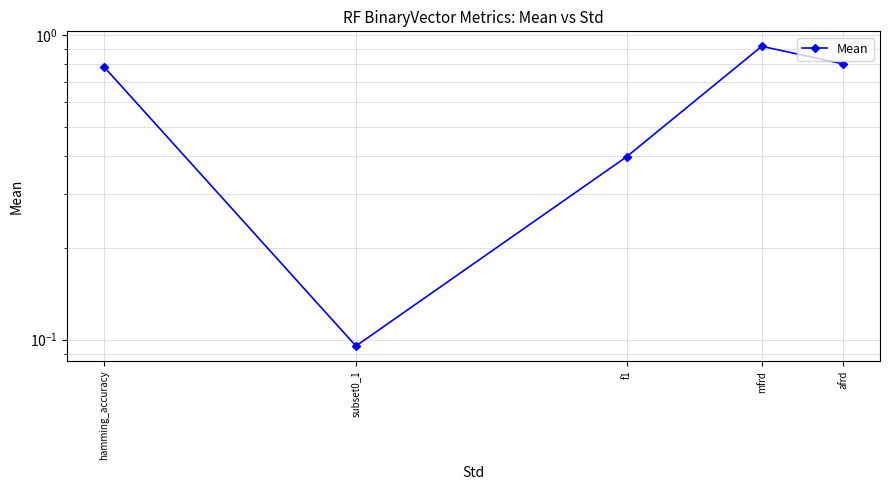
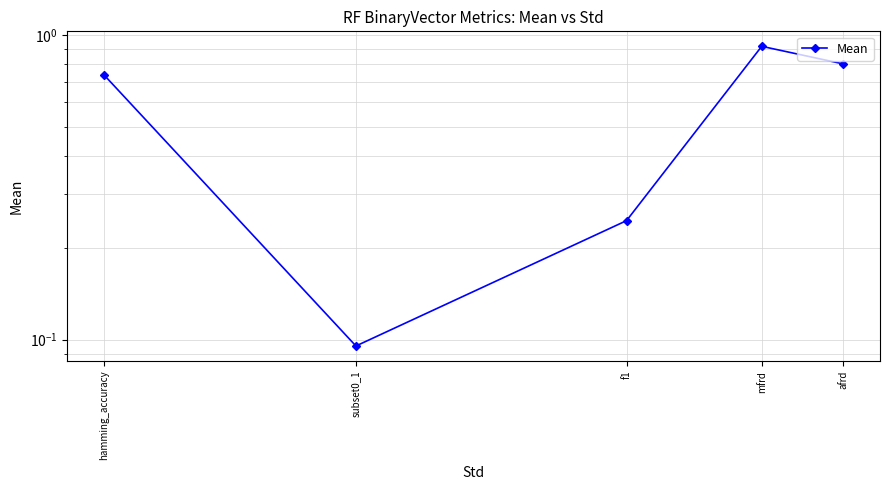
hamming_accuracy: 0.79 -> 0.74
f1: 0.40 -> 0.25
